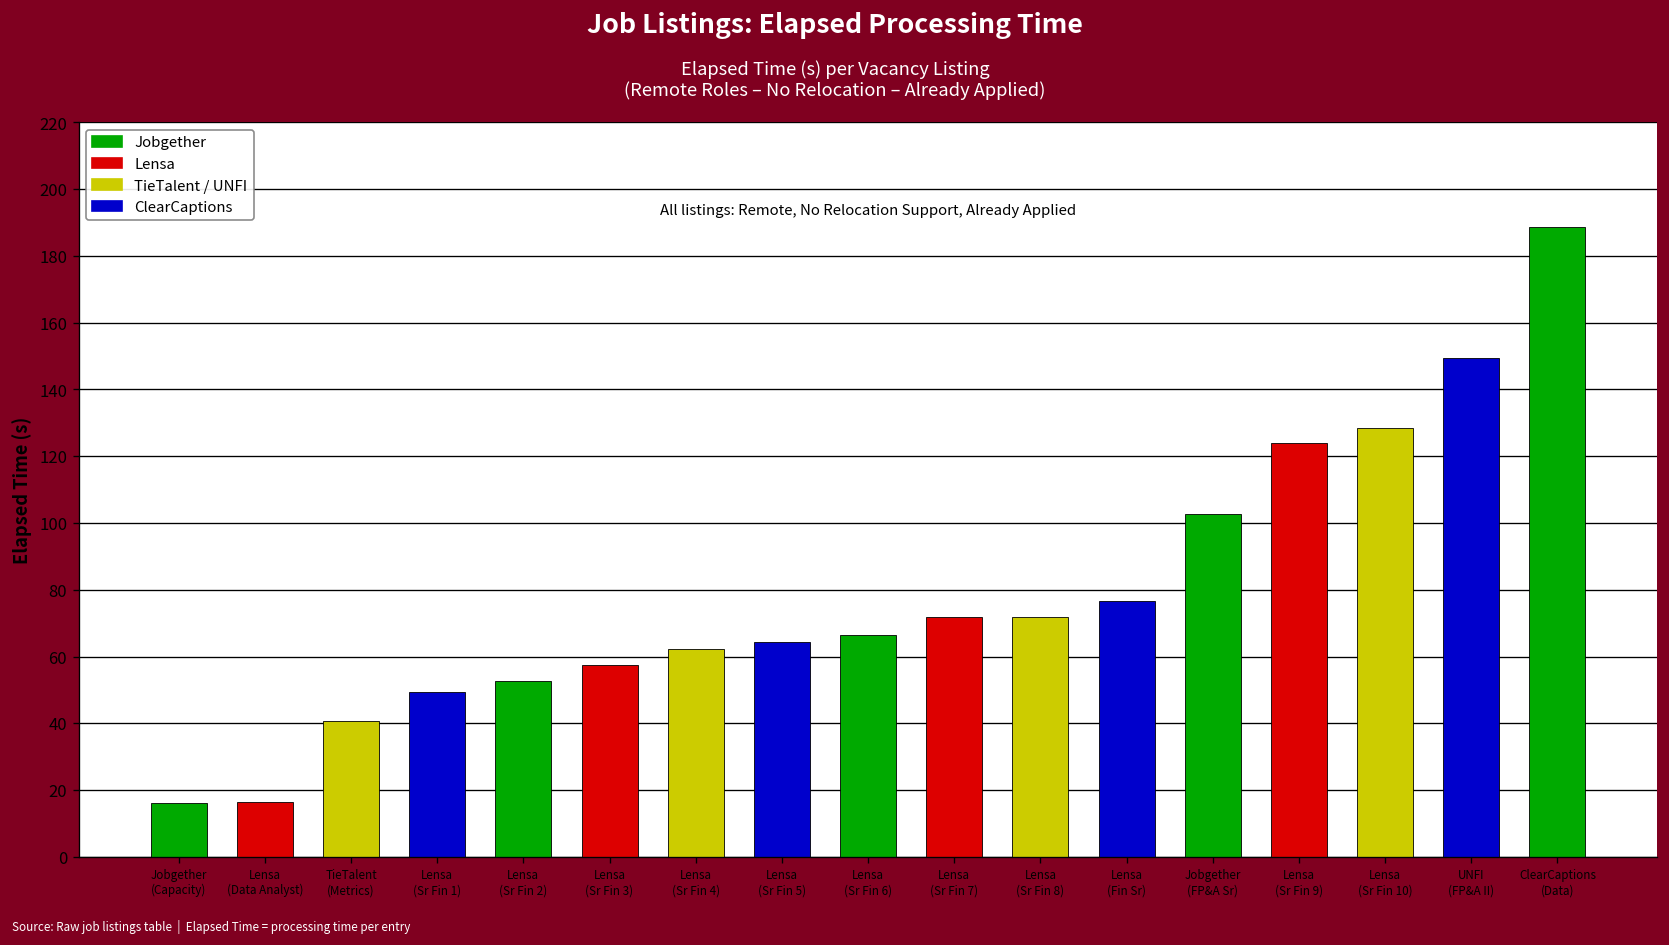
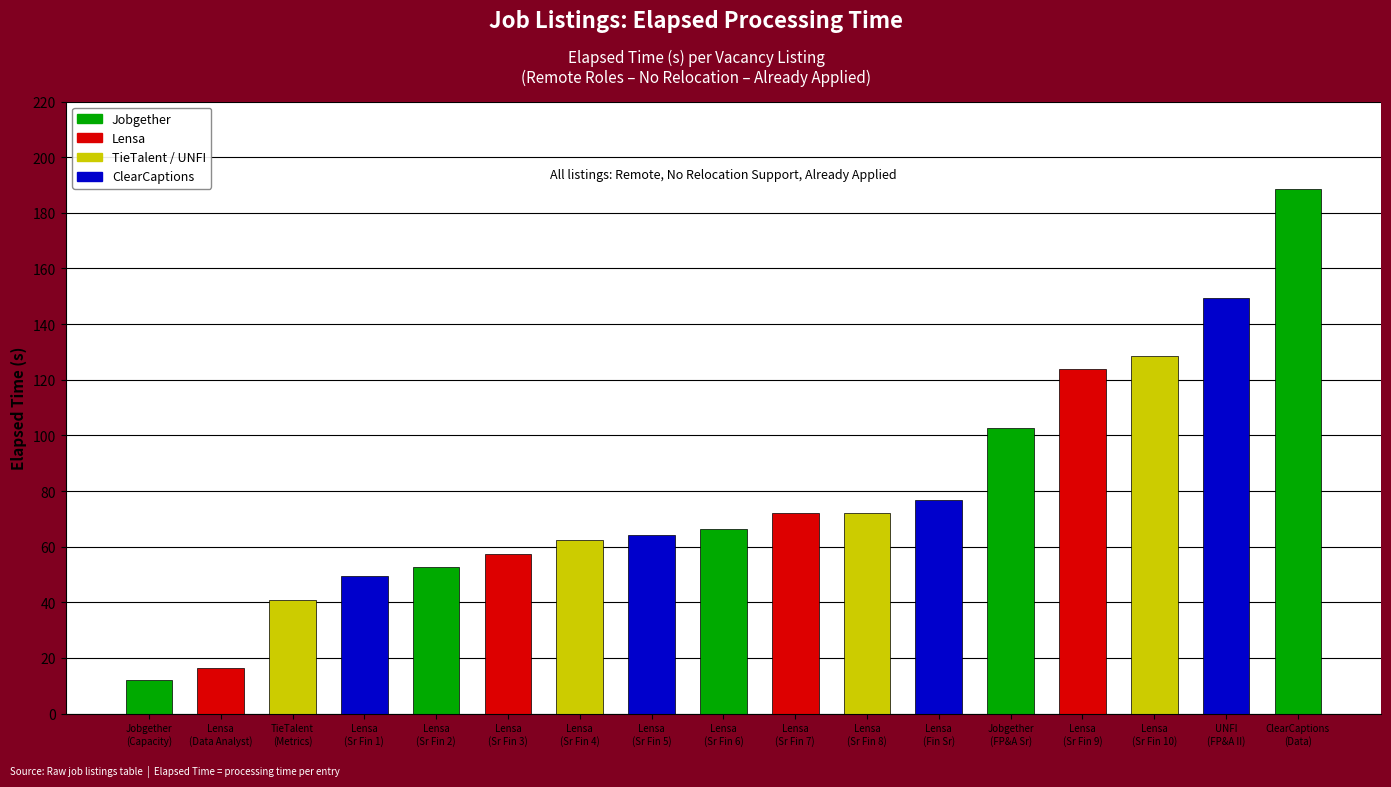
Jobgether (Capacity): 16 -> 12
